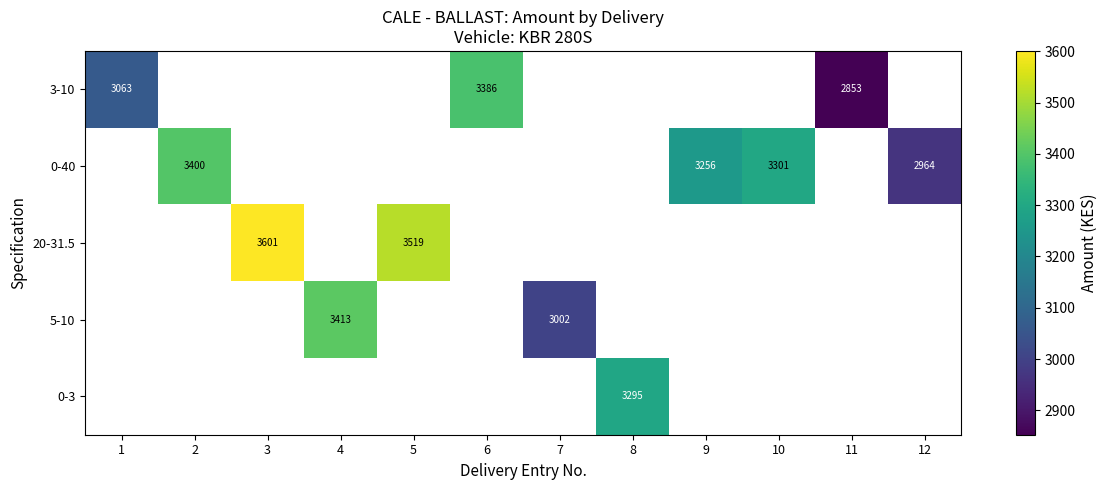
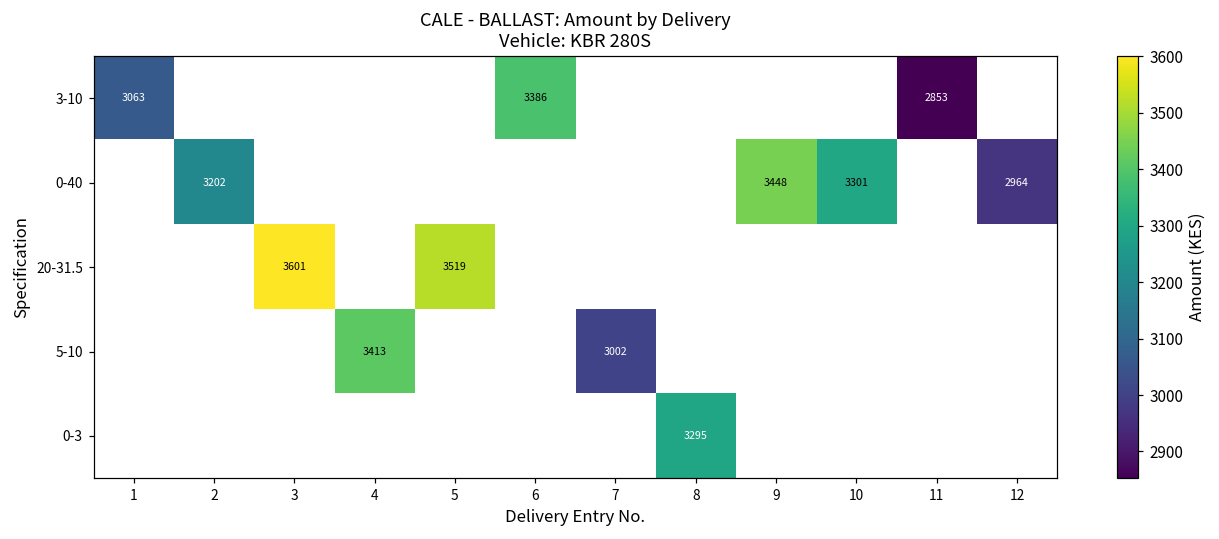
0-40, 2: 3400 -> 3202
0-40, 9: 3256 -> 3448
